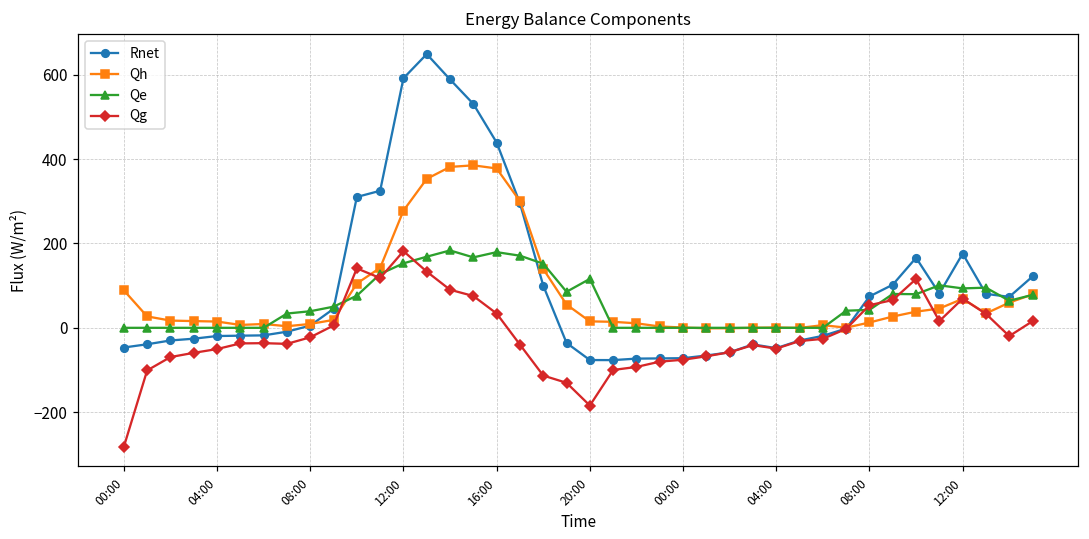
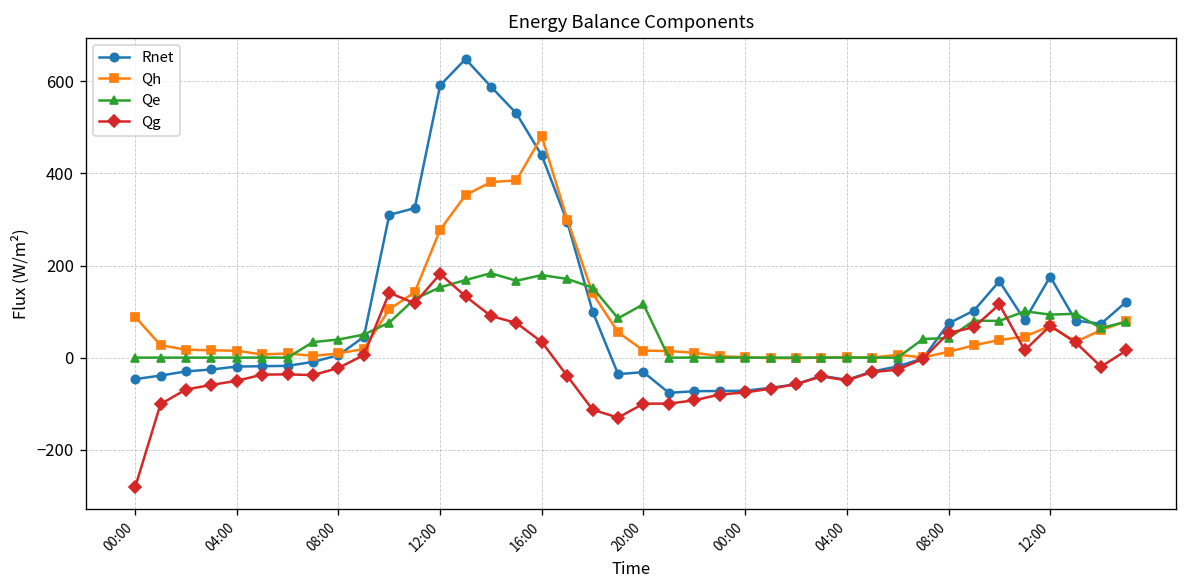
Qh, 16:00: 380 -> 480
Rnet, 20:00: -80 -> -30
Qg, 20:00: -180 -> -100
